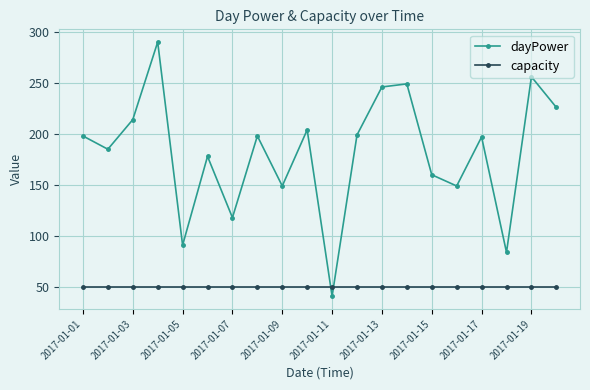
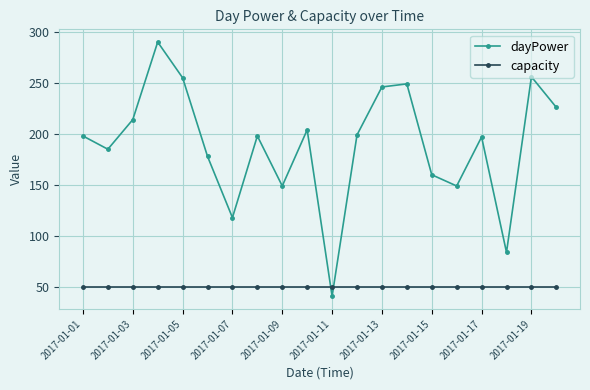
dayPower, 2017-01-05: 91 -> 255
